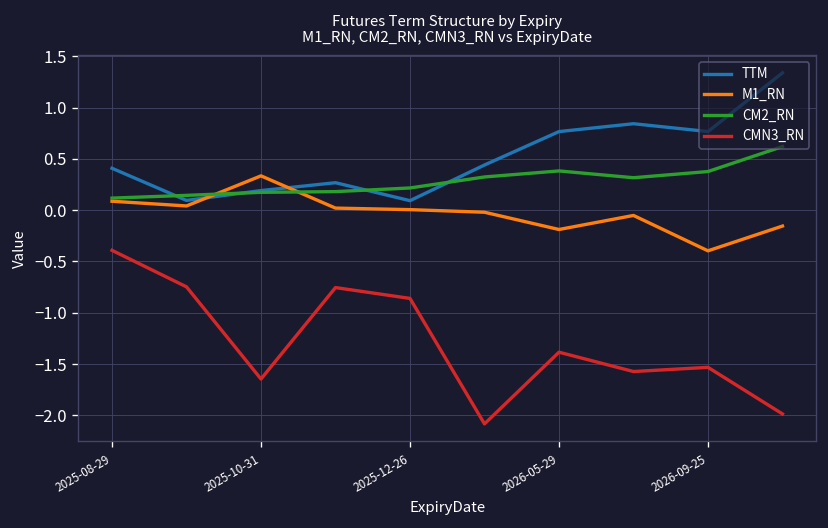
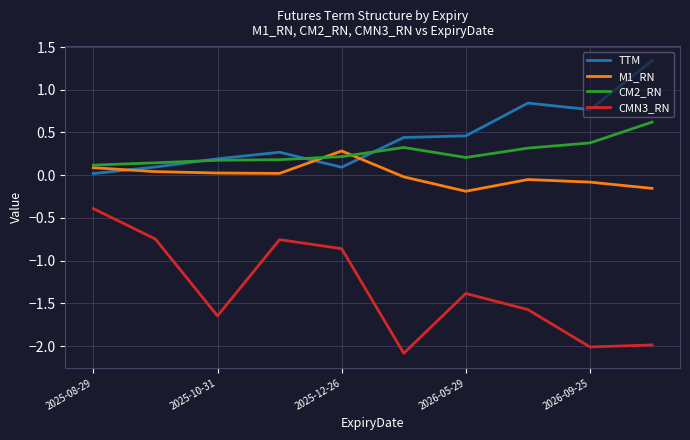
TTM, 2025-08-29: 0.4 -> 0.0
M1_RN, 2025-10-31: 0.3 -> 0.0
M1_RN, 2025-12-26: 0.0 -> 0.3
TTM, 2026-05-29: 0.8 -> 0.5
CM2_RN, 2026-05-29: 0.4 -> 0.2
M1_RN, 2026-09-25: -0.4 -> -0.1
CMN3_RN, 2026-09-25: -1.5 -> -2.0
